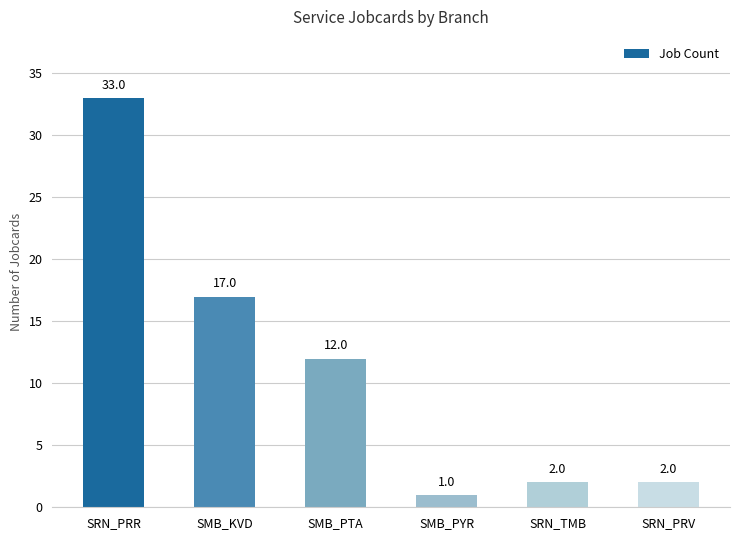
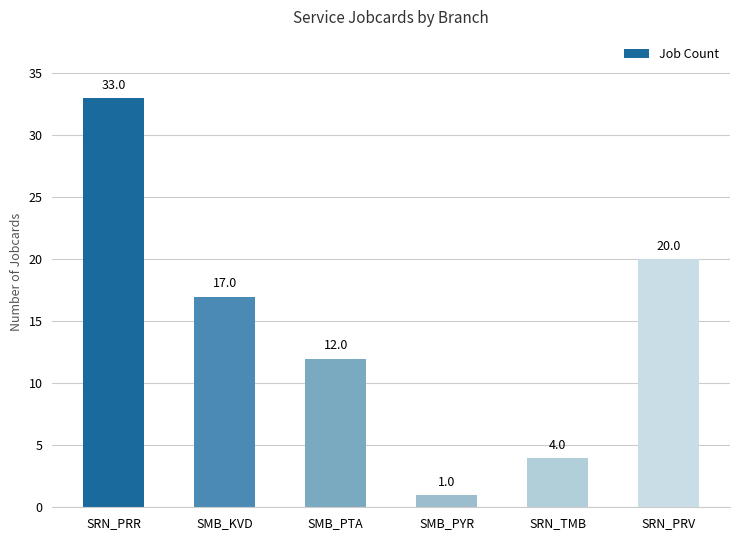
SRN_TMB: 2.0 -> 4.0
SRN_PRV: 2.0 -> 20.0
